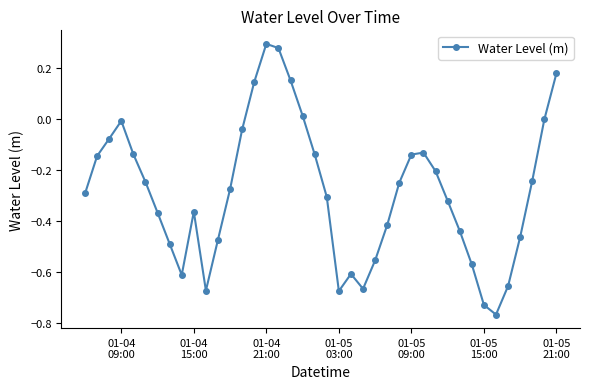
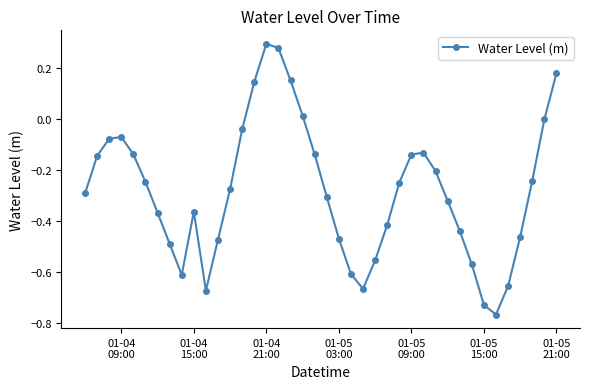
01-04 09:00: -0.01 -> -0.07
01-05 03:00: -0.68 -> -0.47
